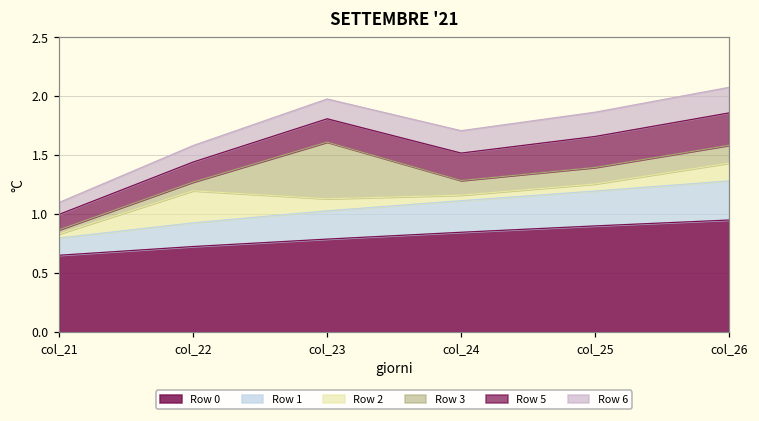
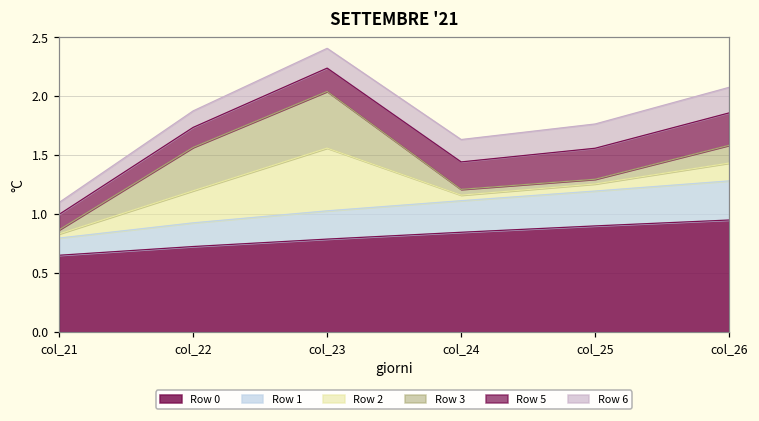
Row 3, col_22: 0.07 -> 0.37
Row 2, col_23: 0.10 -> 0.53
Row 3, col_24: 0.12 -> 0.05
Row 3, col_25: 0.14 -> 0.04
